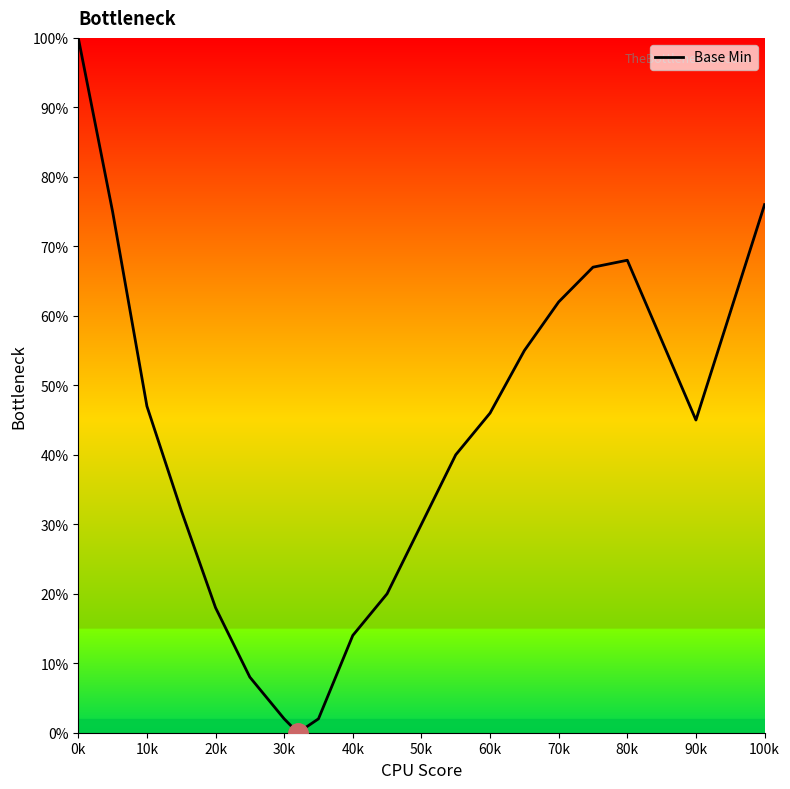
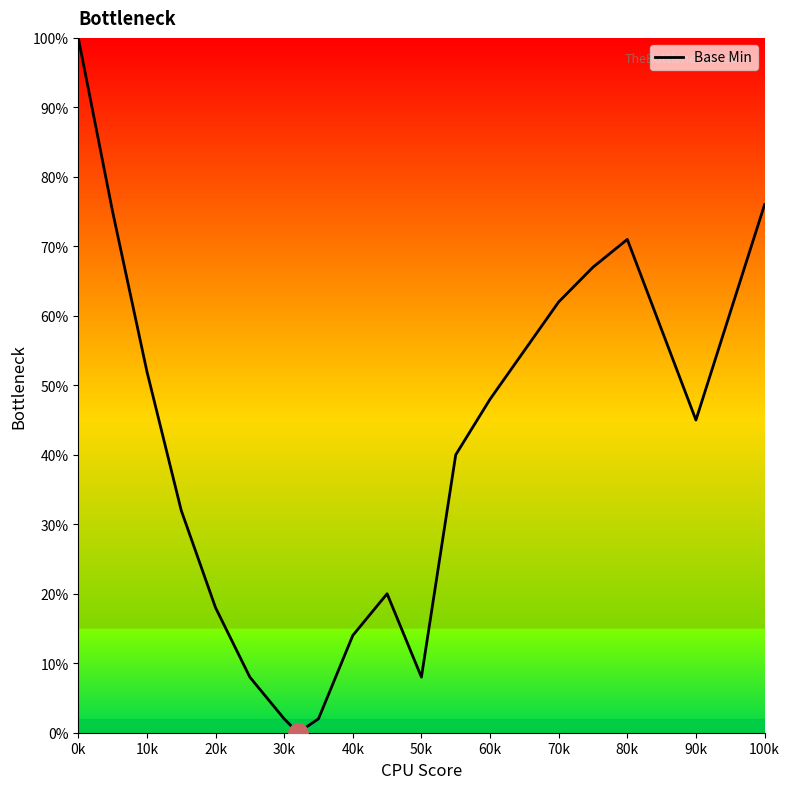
Base Min, 10k: 47% -> 52%
Base Min, 50k: 30% -> 8%
Base Min, 60k: 46% -> 48%
Base Min, 80k: 68% -> 71%
